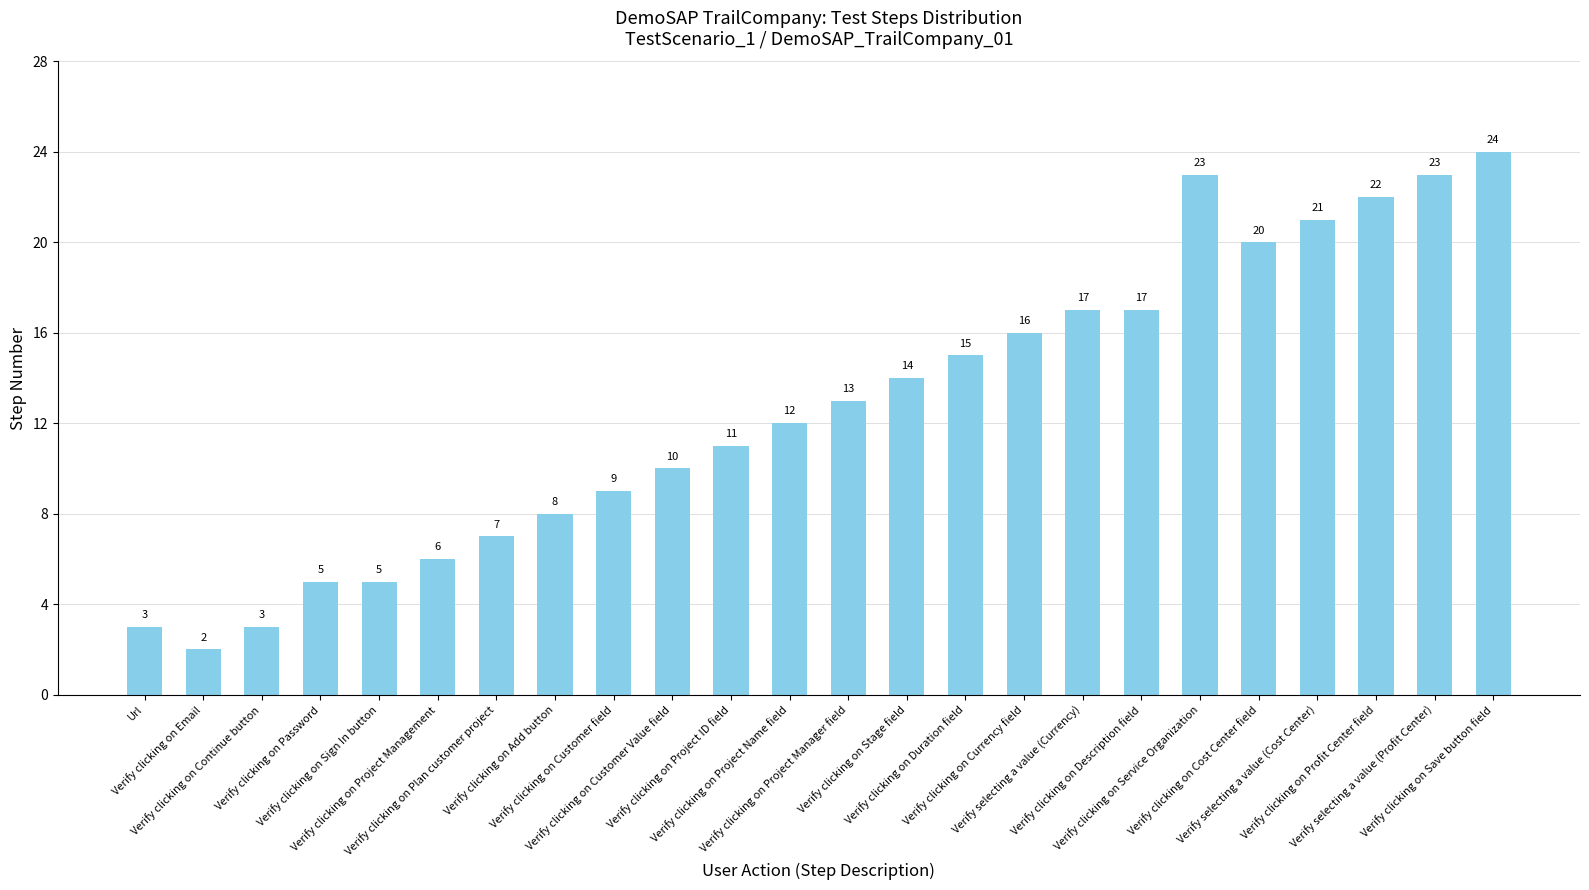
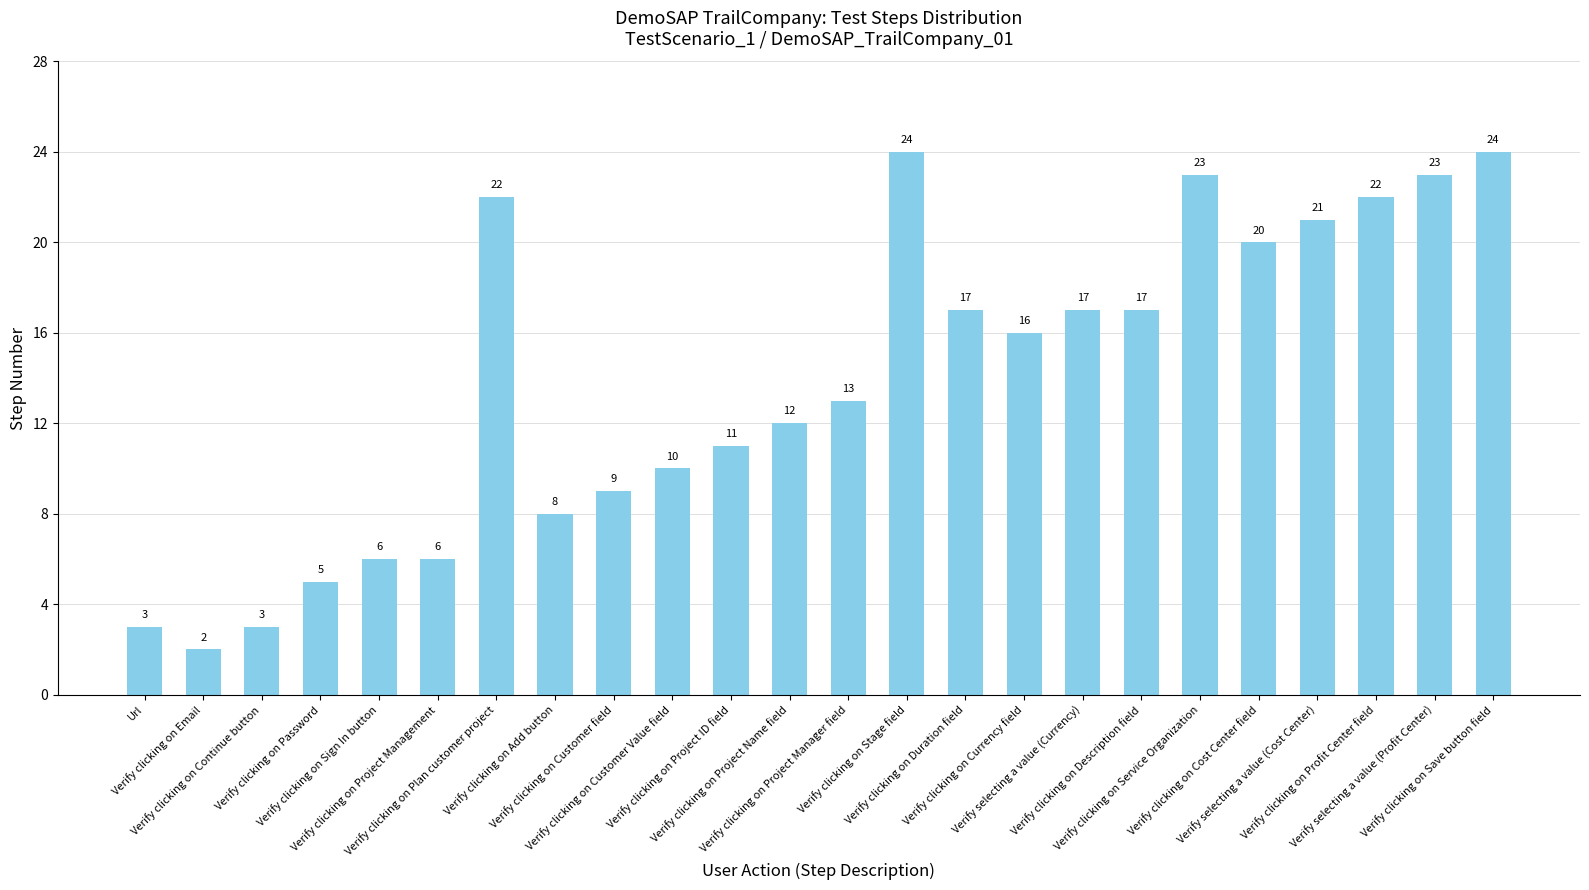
Verify clicking on Sign In button: 5 -> 6
Verify clicking on Plan customer project: 7 -> 22
Verify clicking on Stage field: 14 -> 24
Verify clicking on Duration field: 15 -> 17
